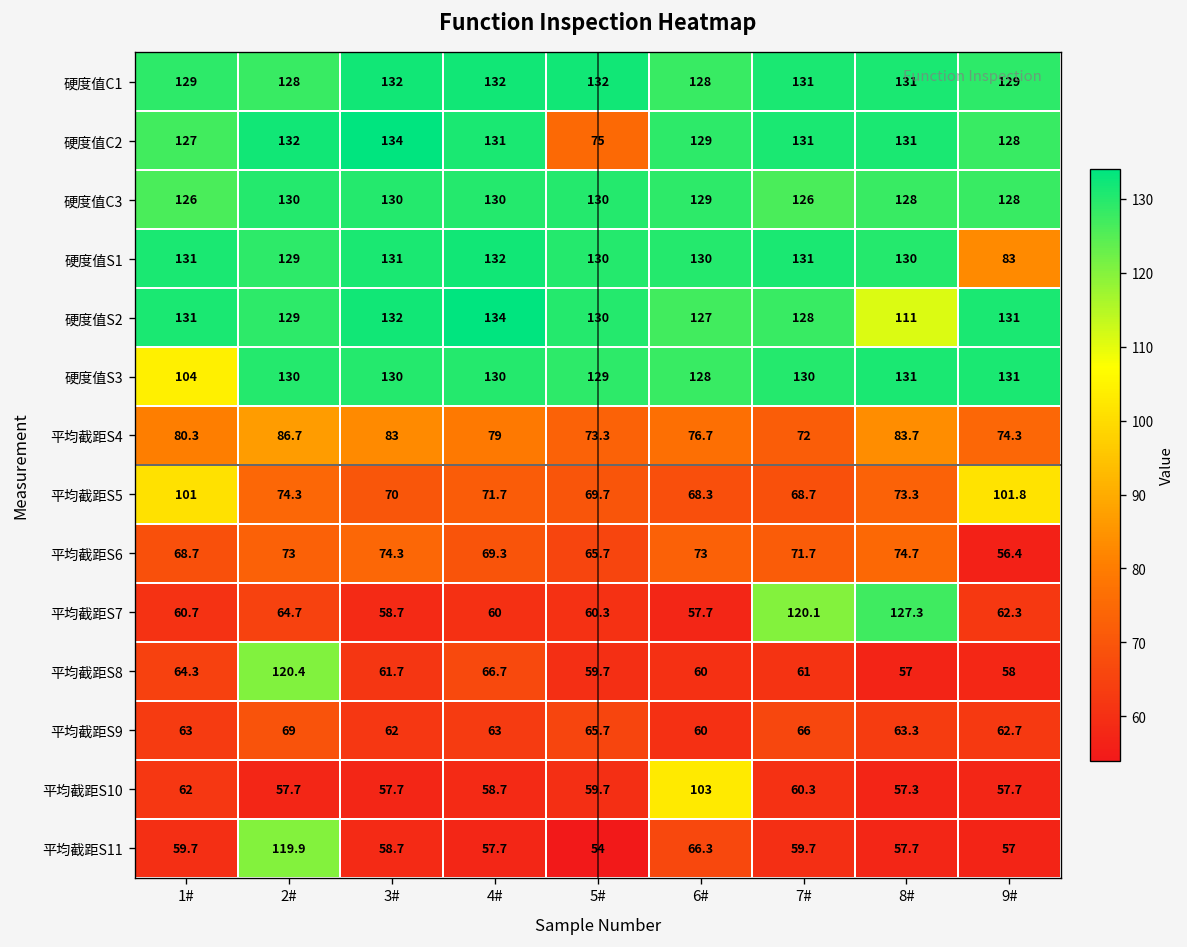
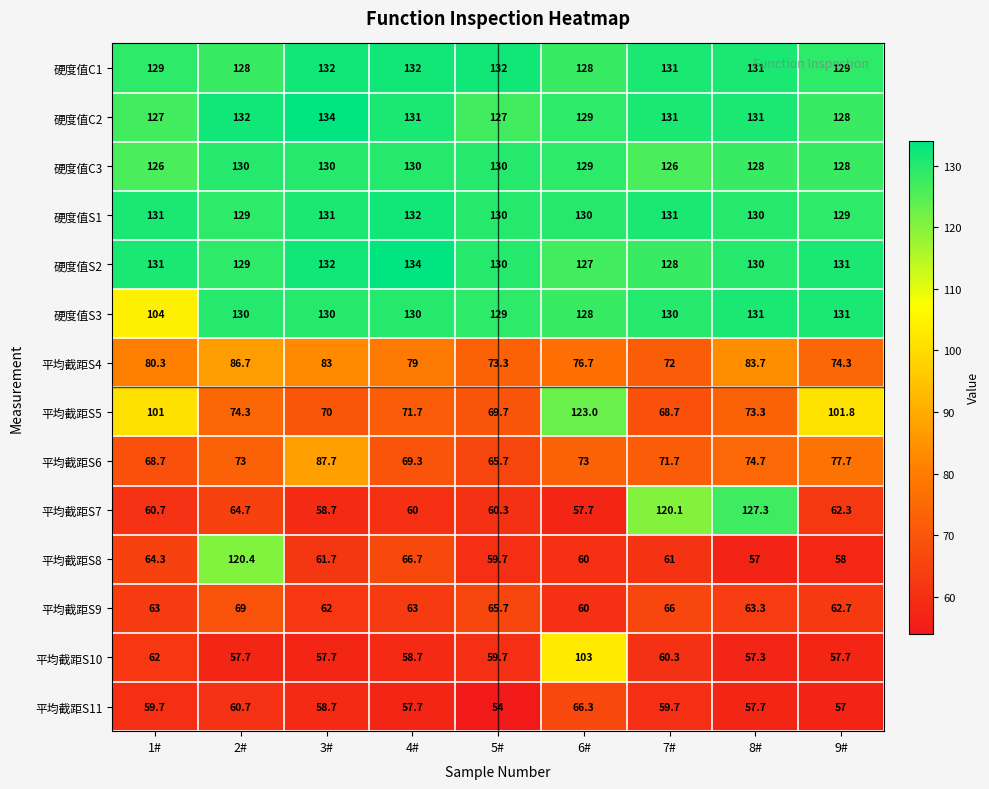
硬度值C2, 5#: 75 -> 127
硬度值S1, 9#: 83 -> 129
硬度值S2, 8#: 111 -> 130
平均截距S5, 6#: 68.3 -> 123.0
平均截距S6, 3#: 74.3 -> 87.7
平均截距S6, 9#: 56.4 -> 77.7
平均截距S11, 2#: 119.9 -> 60.7
